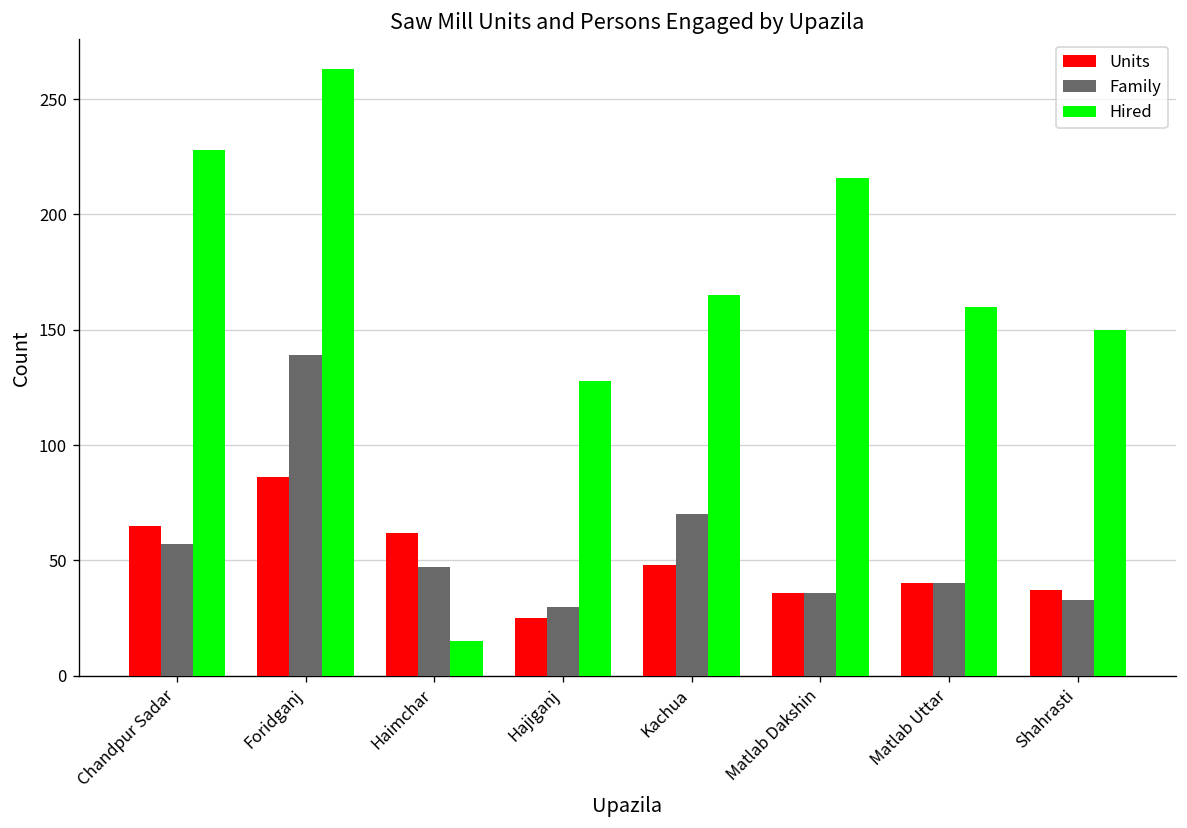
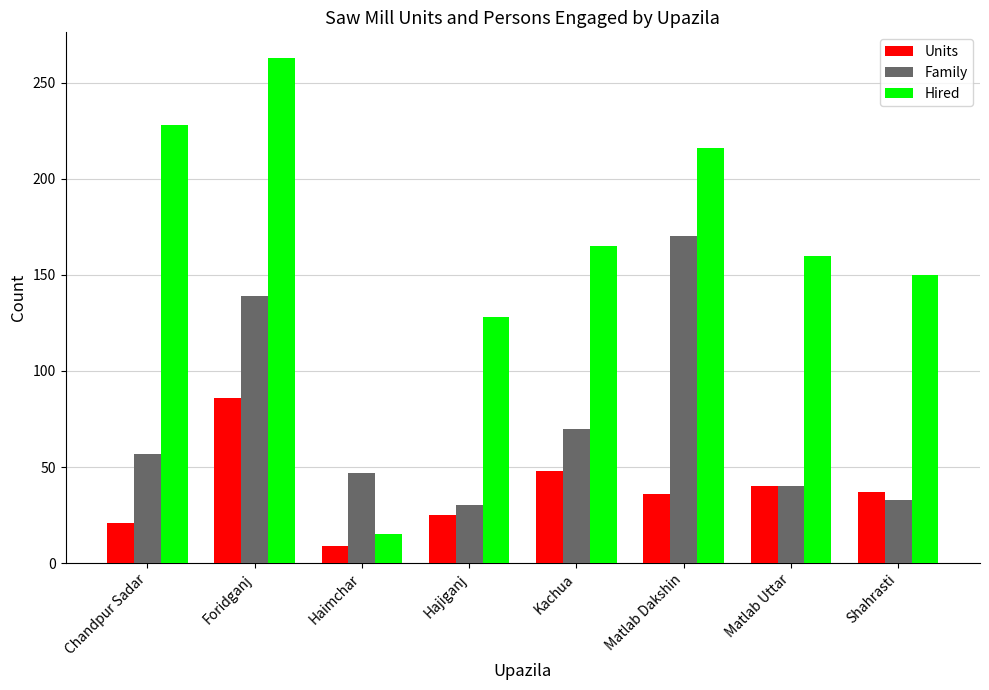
Units, Chandpur Sadar: 65 -> 21
Units, Haimchar: 62 -> 9
Family, Matlab Dakshin: 36 -> 170
